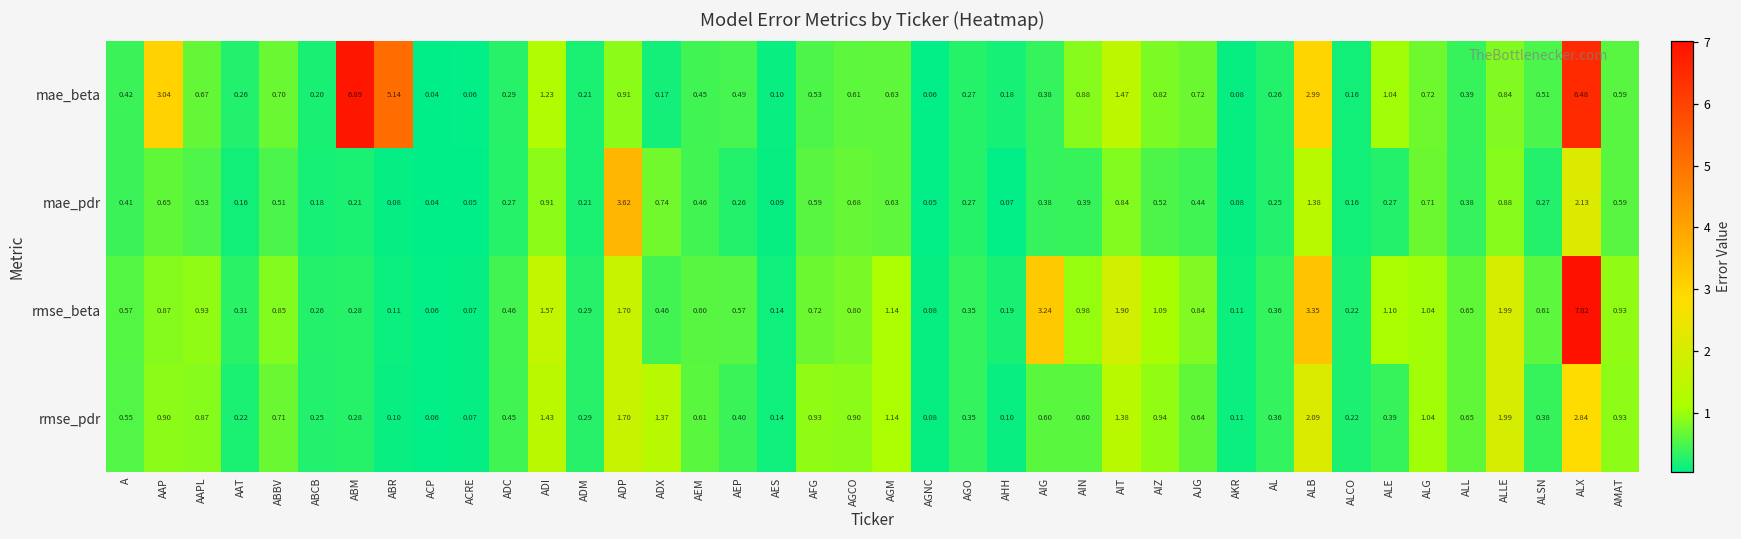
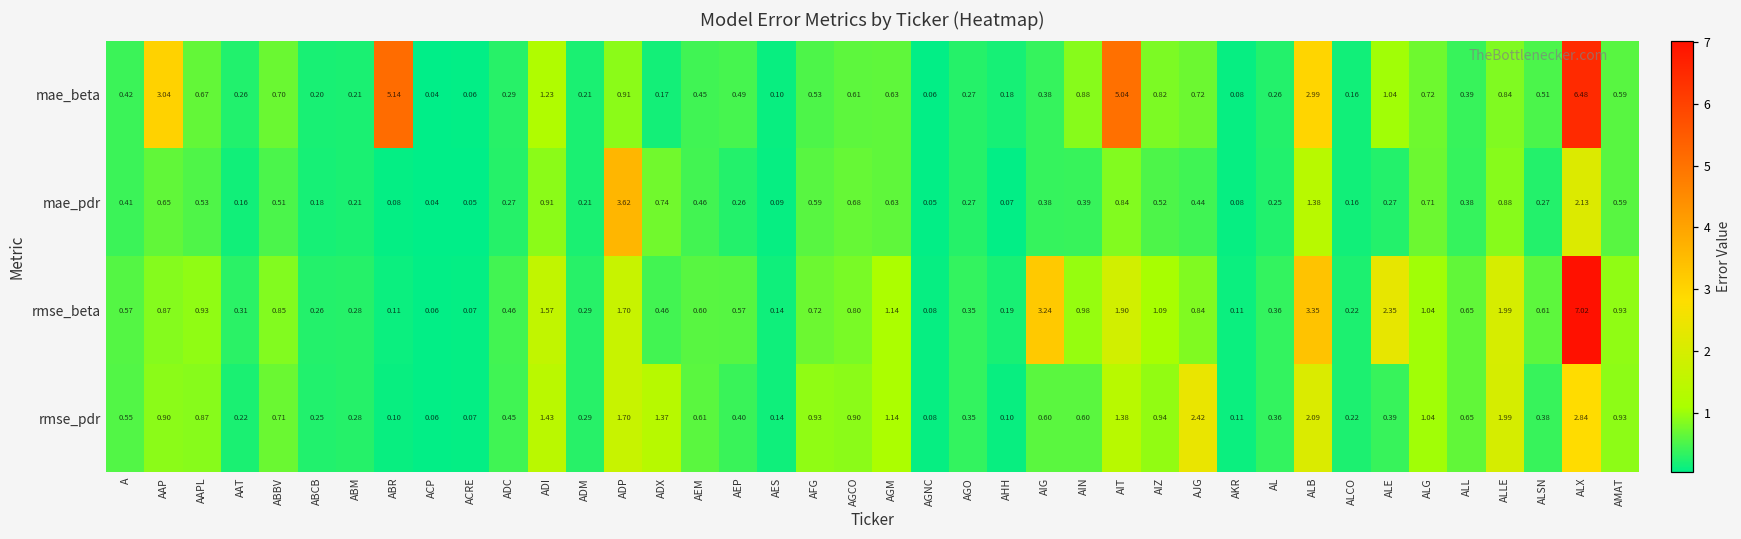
mae_beta, ABM: 6.89 -> 0.21
mae_beta, AIT: 1.47 -> 5.04
rmse_beta, ALE: 1.10 -> 2.35
rmse_pdr, AJG: 0.64 -> 2.42
